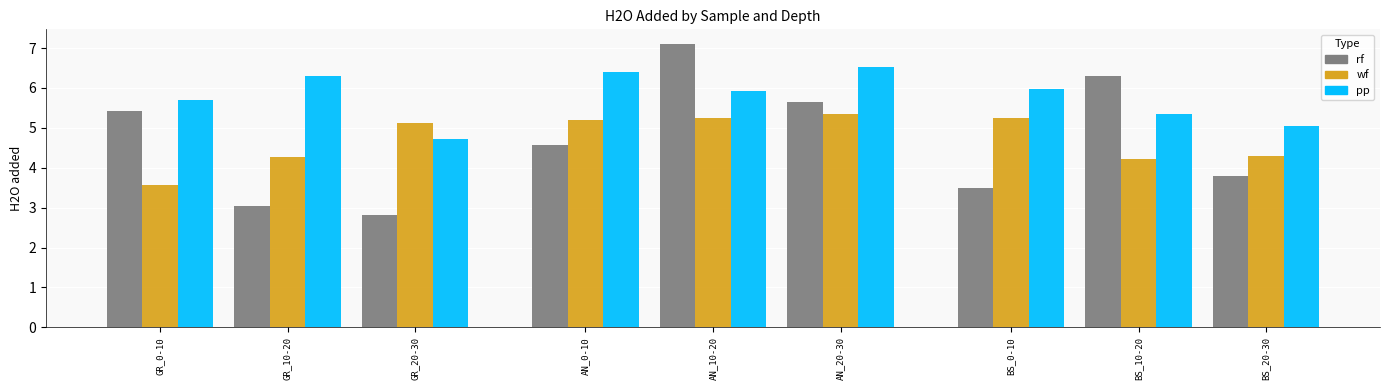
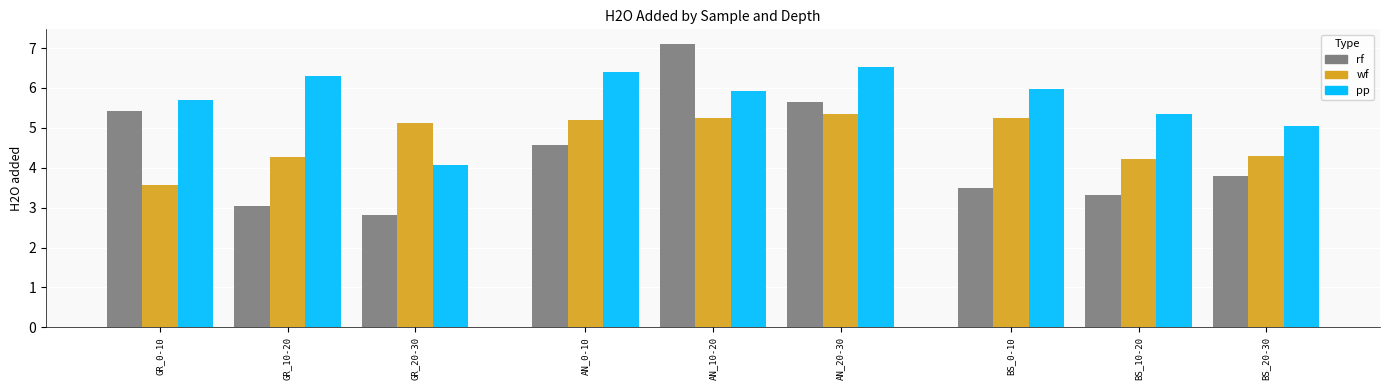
pp, GR_20-30: 4.7 -> 4.1
rf, BS_10-20: 6.3 -> 3.3
